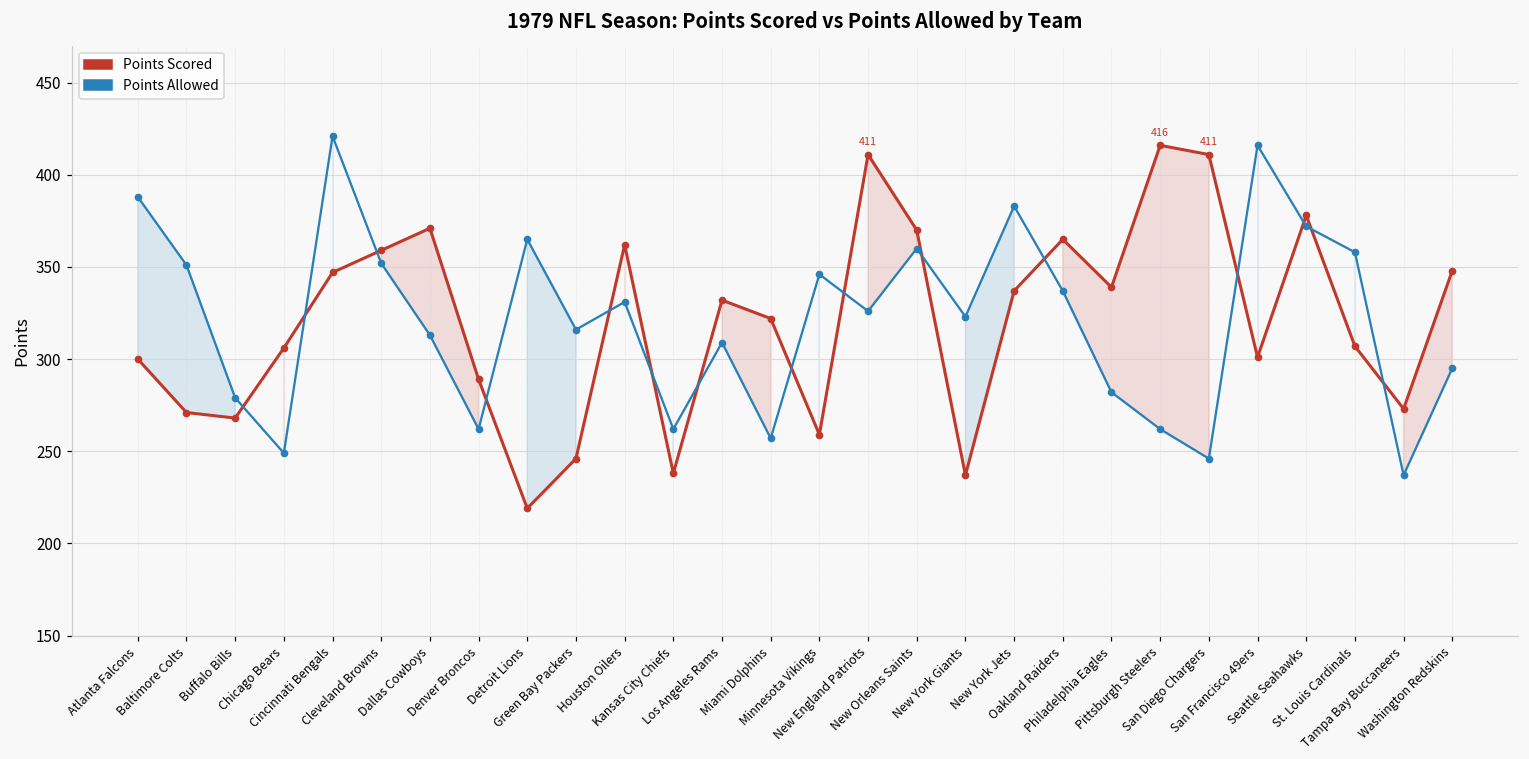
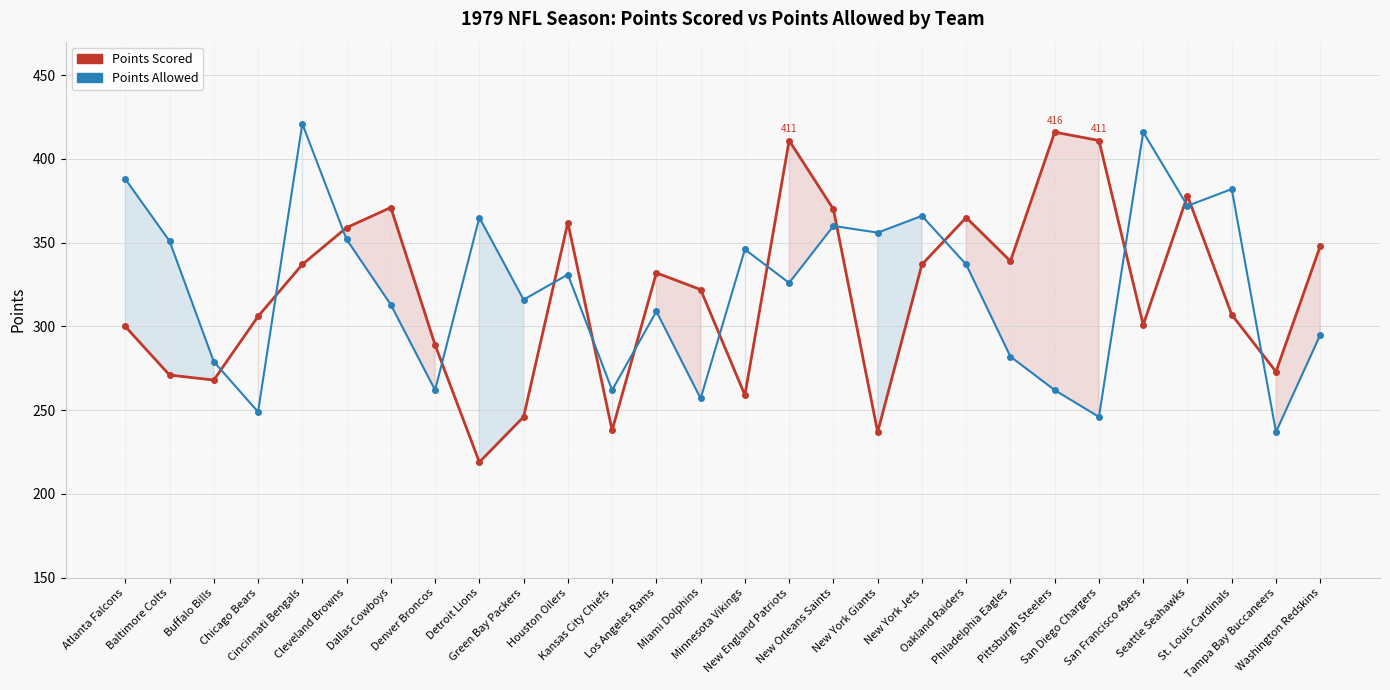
Points Scored, Cincinnati Bengals: 347 -> 337
Points Allowed, New York Giants: 323 -> 356
Points Allowed, New York Jets: 383 -> 366
Points Allowed, St. Louis Cardinals: 358 -> 382
